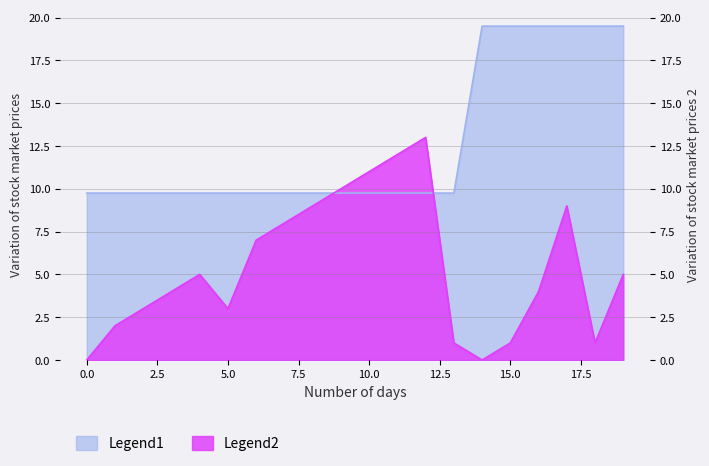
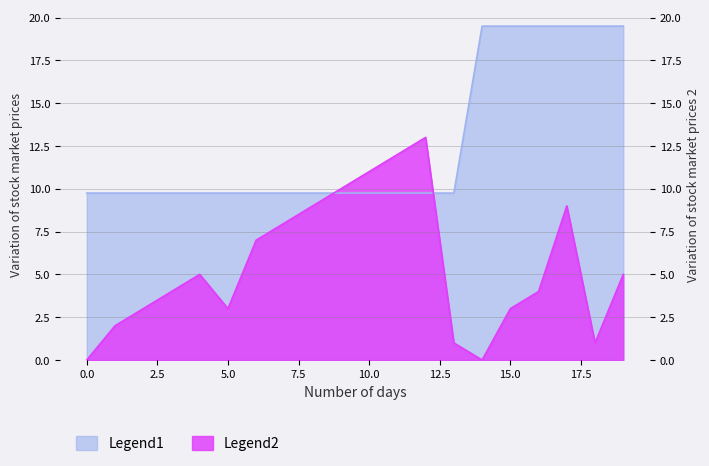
Legend2, 15.0: 1 -> 3
